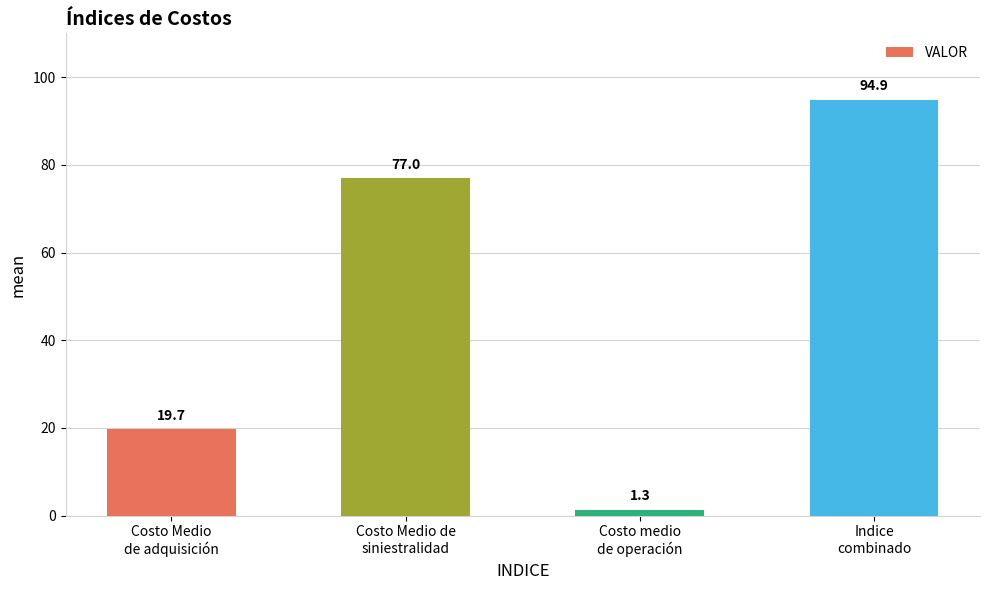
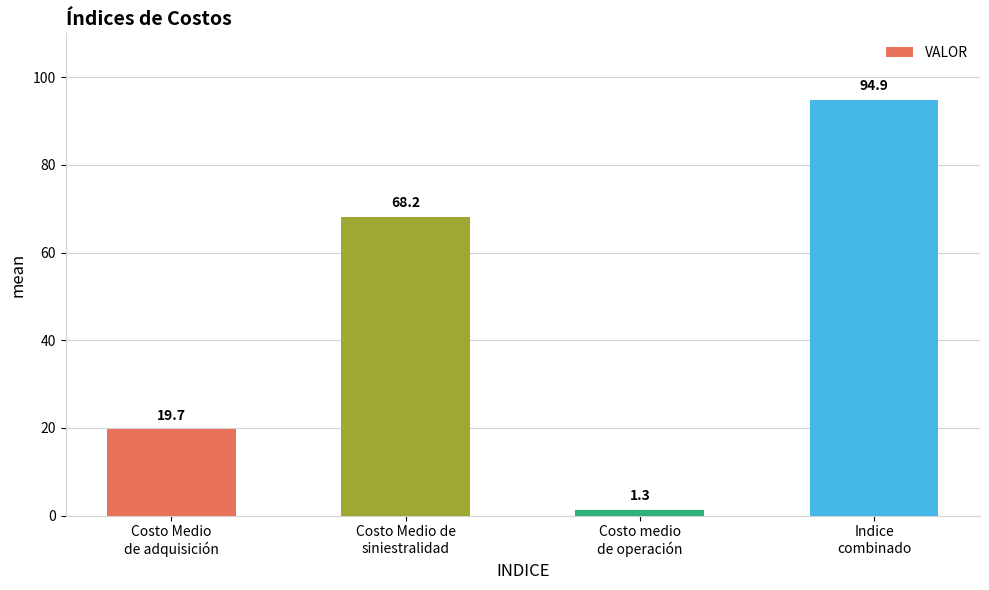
Costo Medio de siniestralidad: 77.0 -> 68.2
